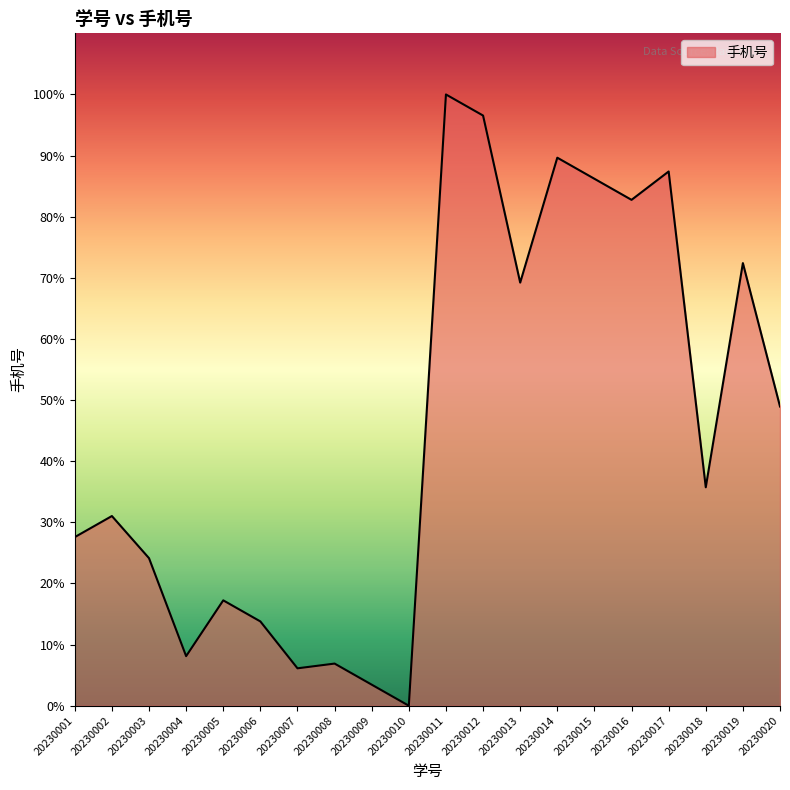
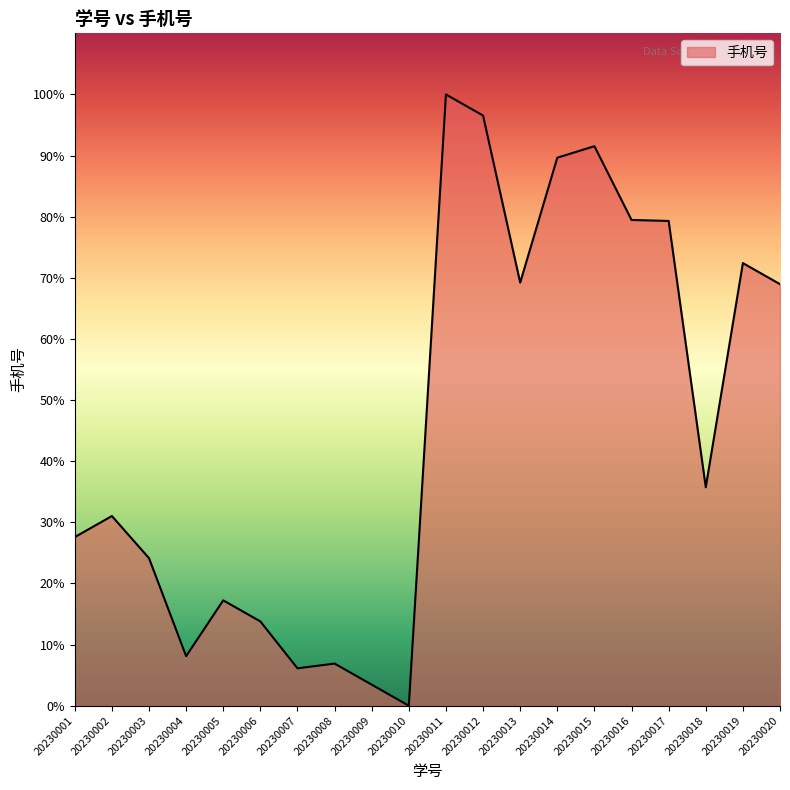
20230015: 86% -> 92%
20230016: 83% -> 79%
20230017: 87% -> 79%
20230020: 49% -> 69%
